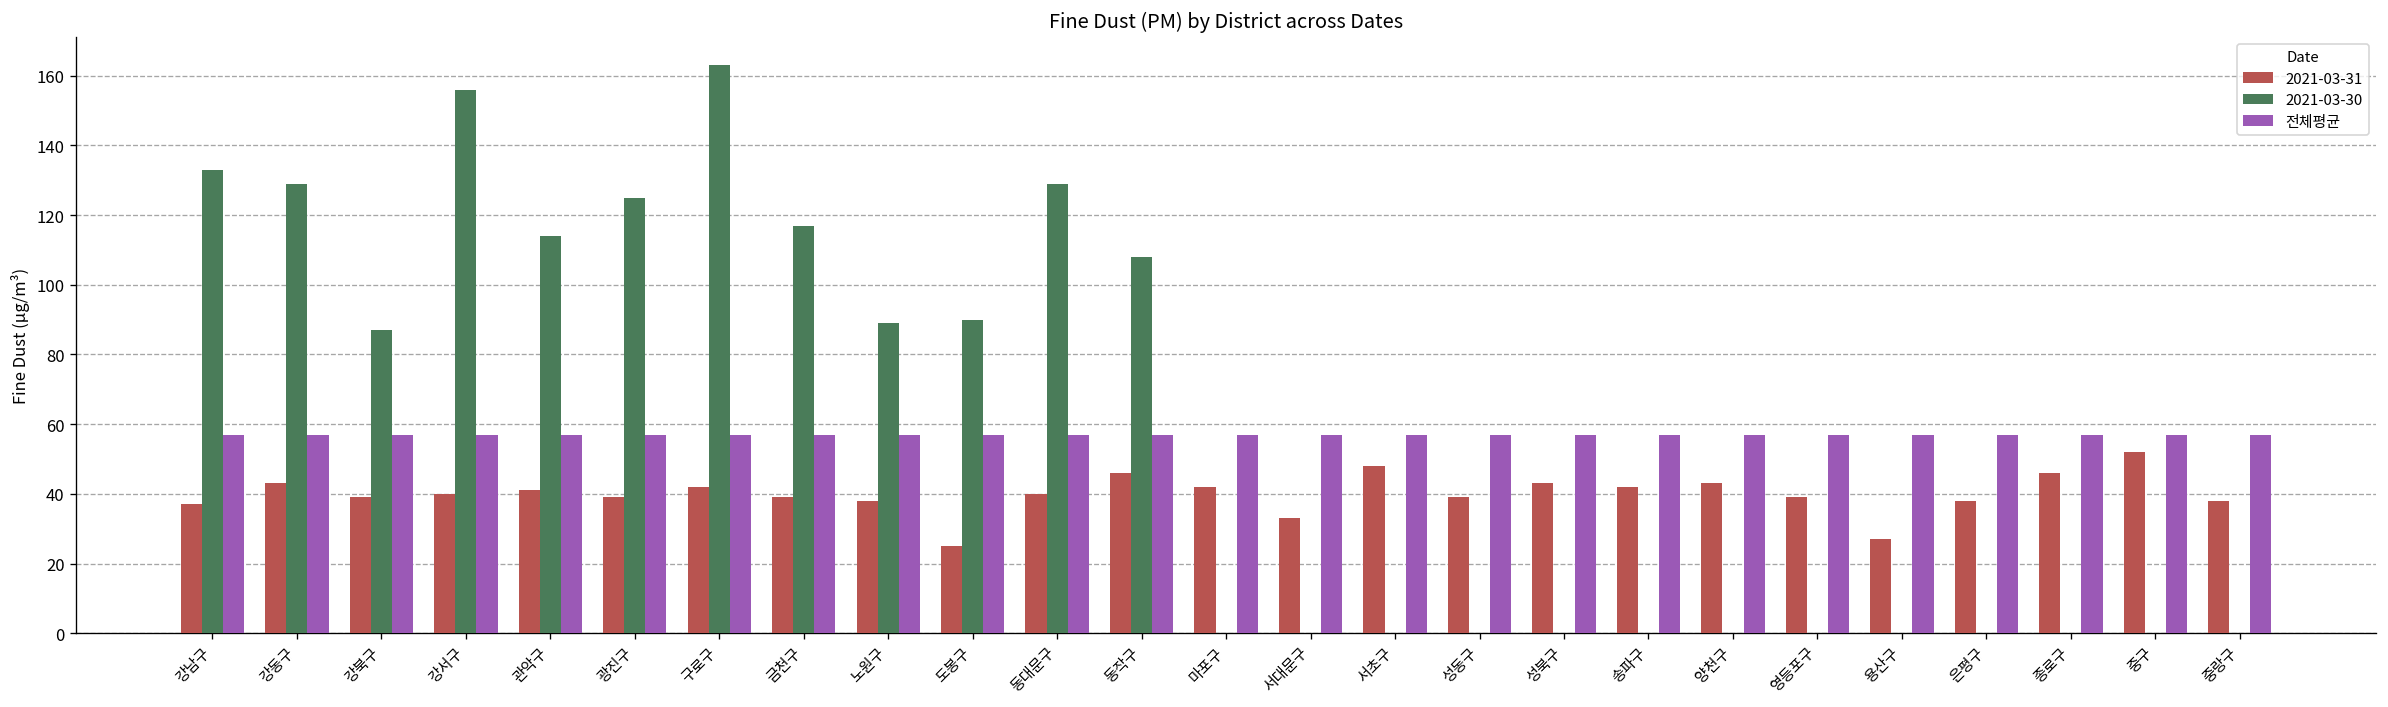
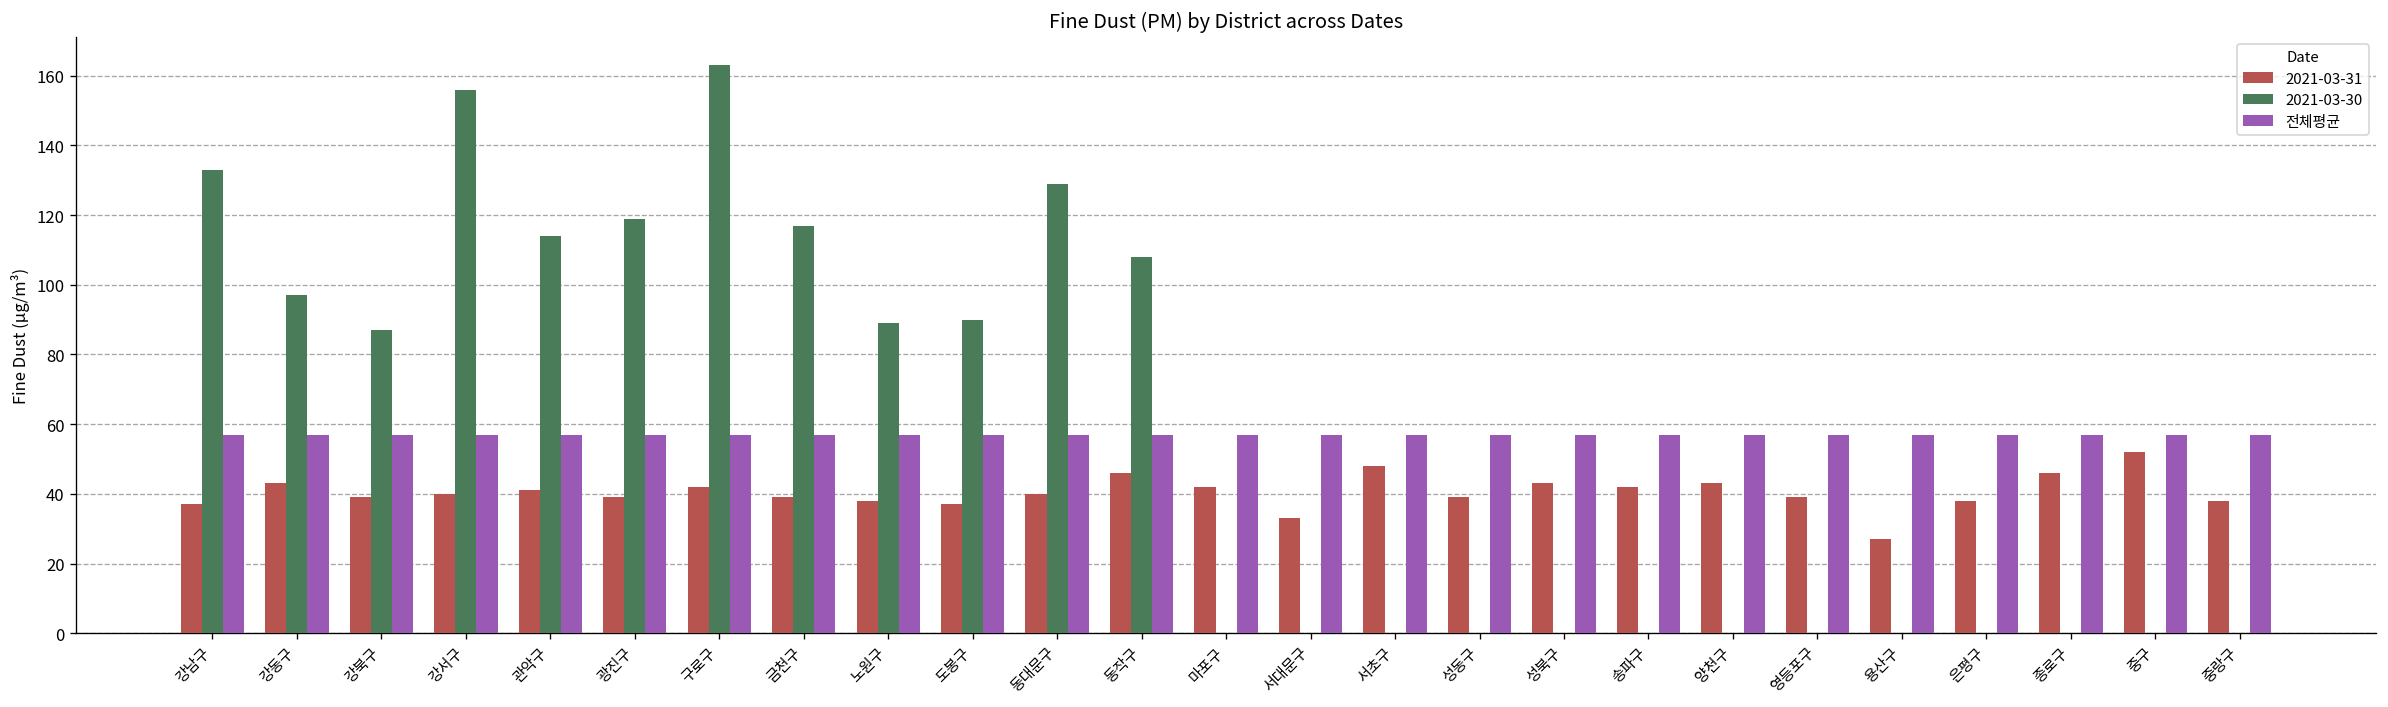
2021-03-30, 강동구: 129 -> 97
2021-03-30, 광진구: 125 -> 119
2021-03-31, 도봉구: 25 -> 37
